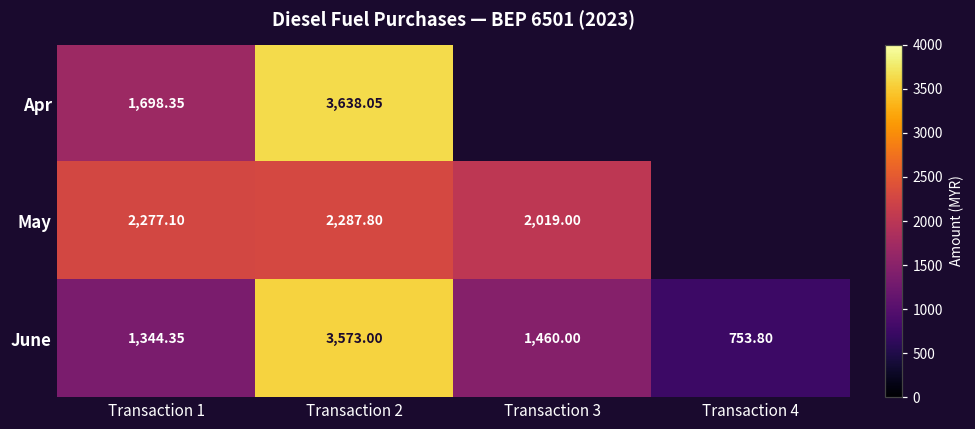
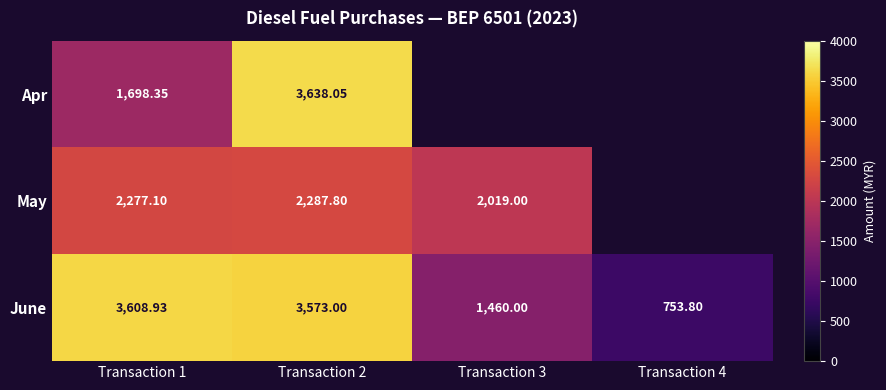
June, Transaction 1: 1,344.35 -> 3,608.93
